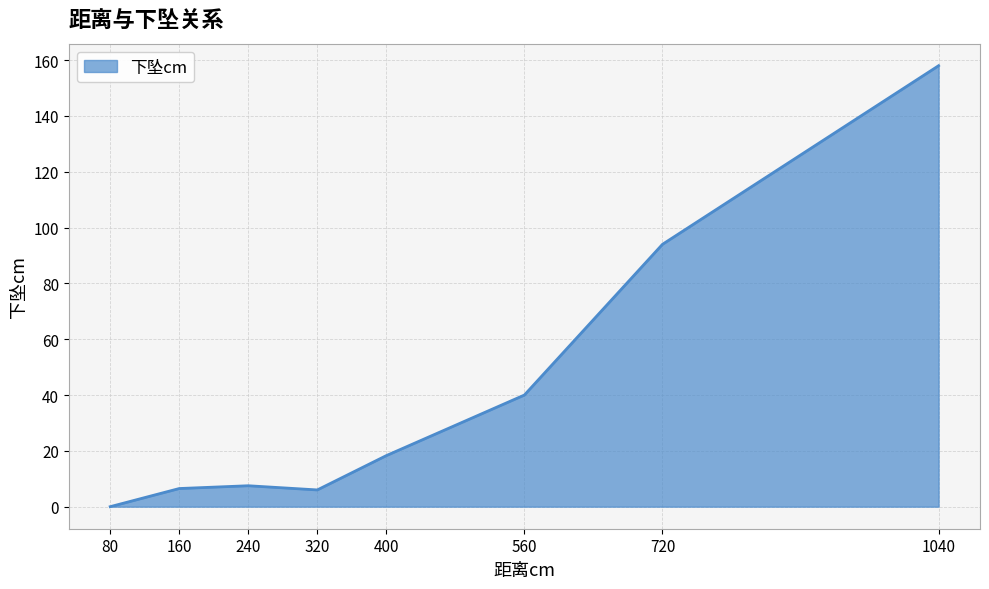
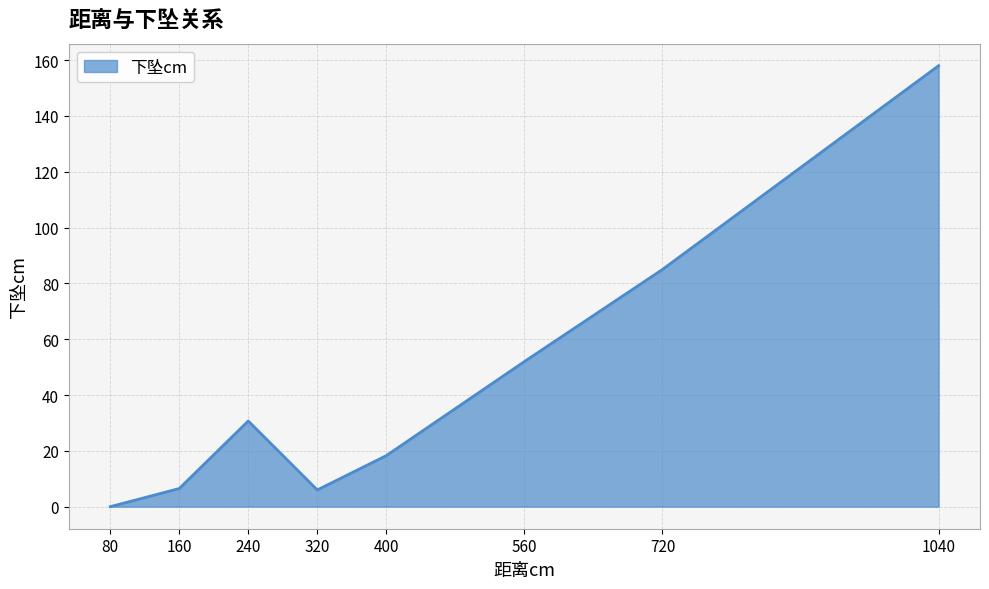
240: 8 -> 31
560: 40 -> 52
720: 94 -> 85
